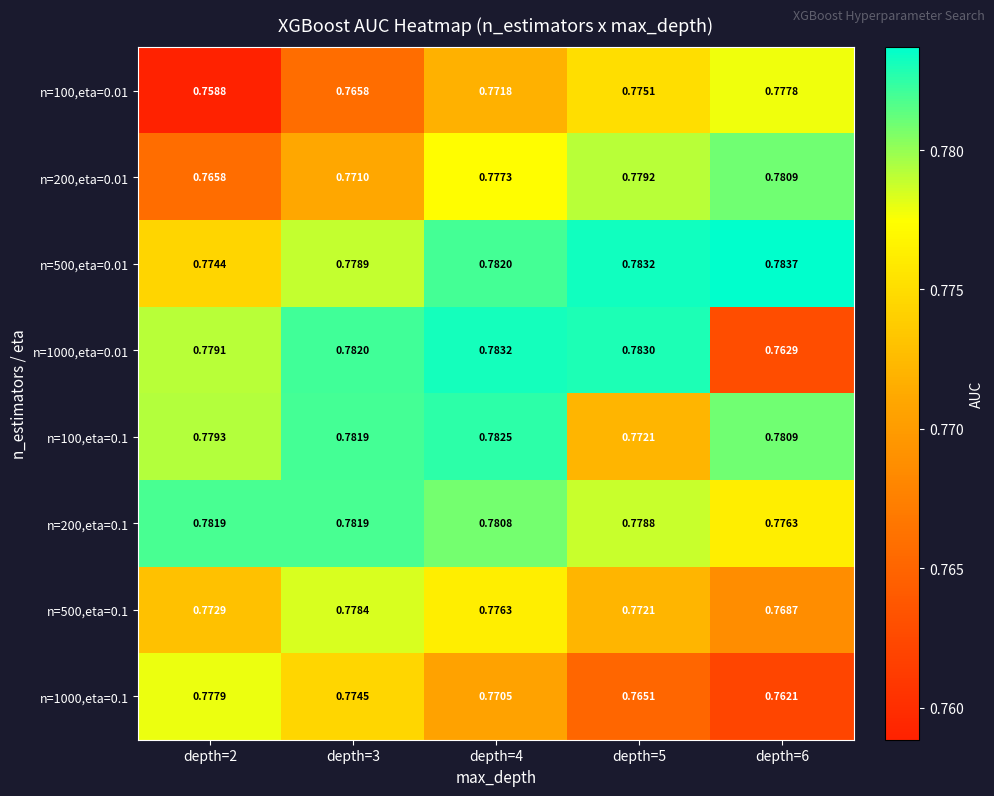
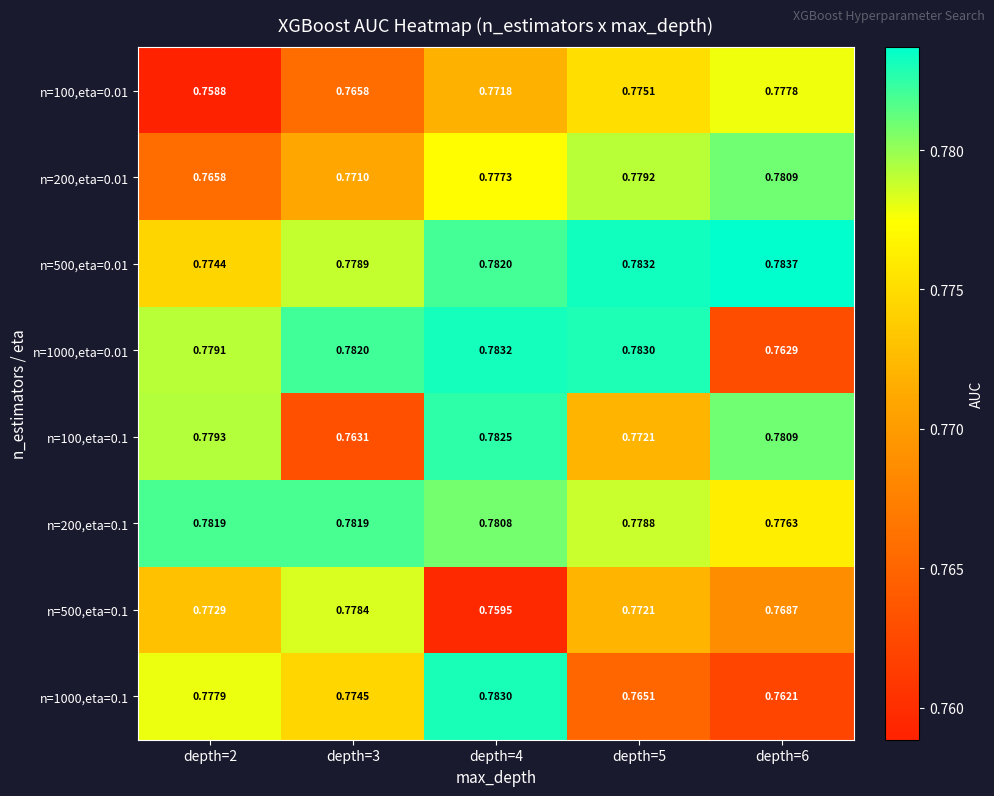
n=100,eta=0.1, depth=3: 0.7819 -> 0.7631
n=500,eta=0.1, depth=4: 0.7763 -> 0.7595
n=1000,eta=0.1, depth=4: 0.7705 -> 0.7830
